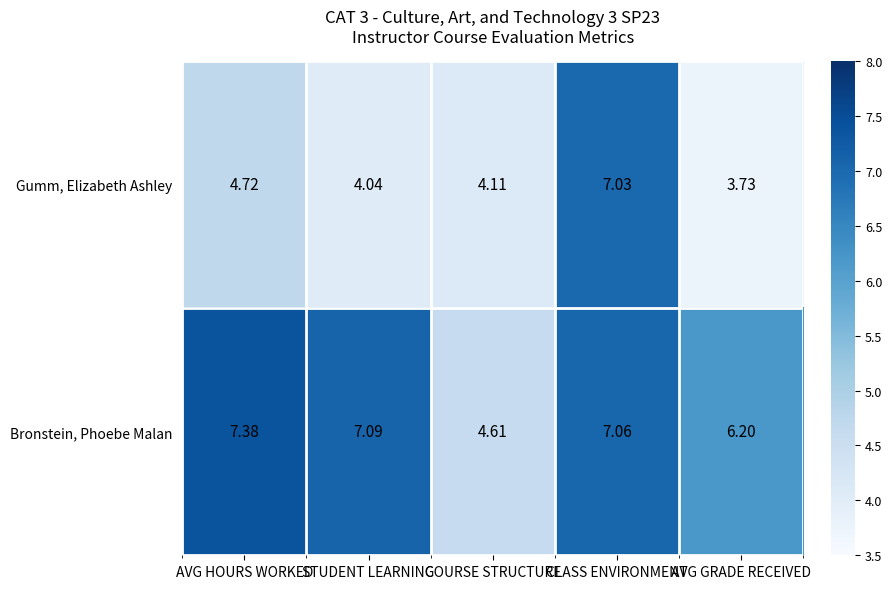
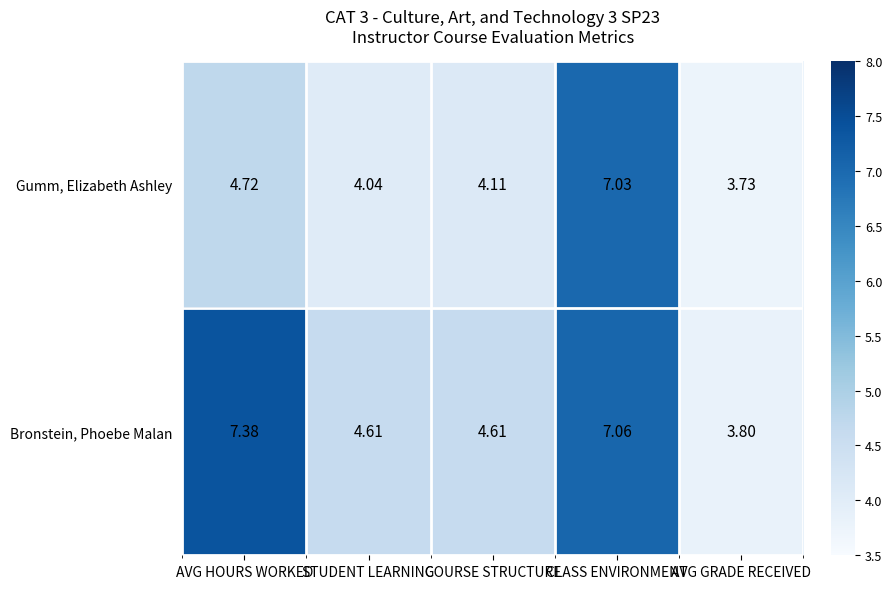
Bronstein, Phoebe Malan, STUDENT LEARNING: 7.09 -> 4.61
Bronstein, Phoebe Malan, AVG GRADE RECEIVED: 6.20 -> 3.80
